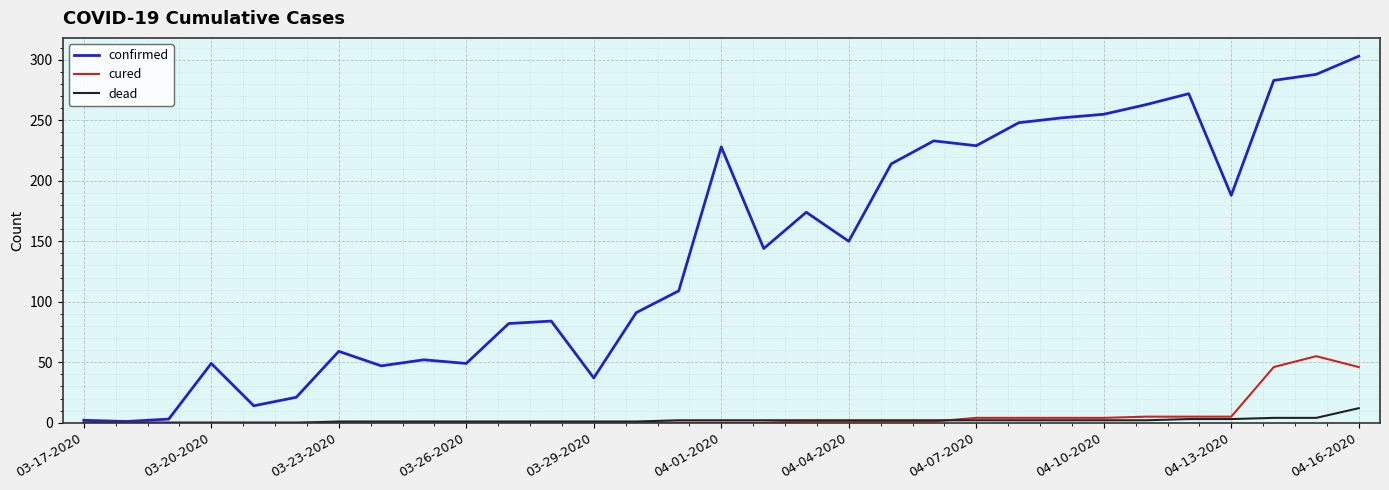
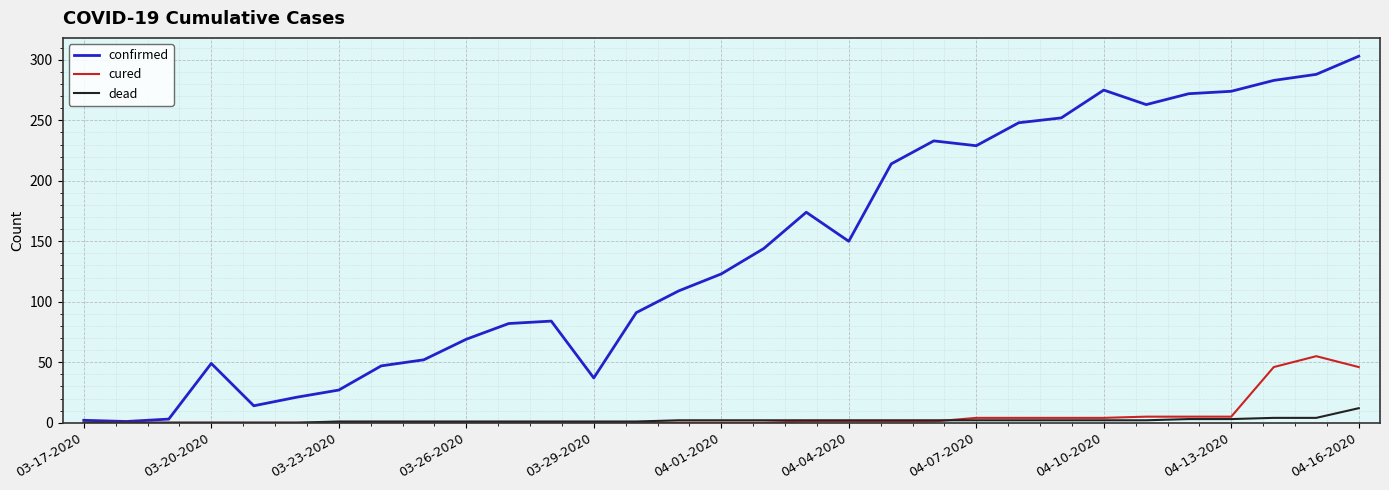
confirmed, 03-23-2020: 59 -> 27
confirmed, 03-26-2020: 49 -> 69
confirmed, 04-01-2020: 228 -> 123
confirmed, 04-10-2020: 255 -> 275
confirmed, 04-13-2020: 188 -> 274
